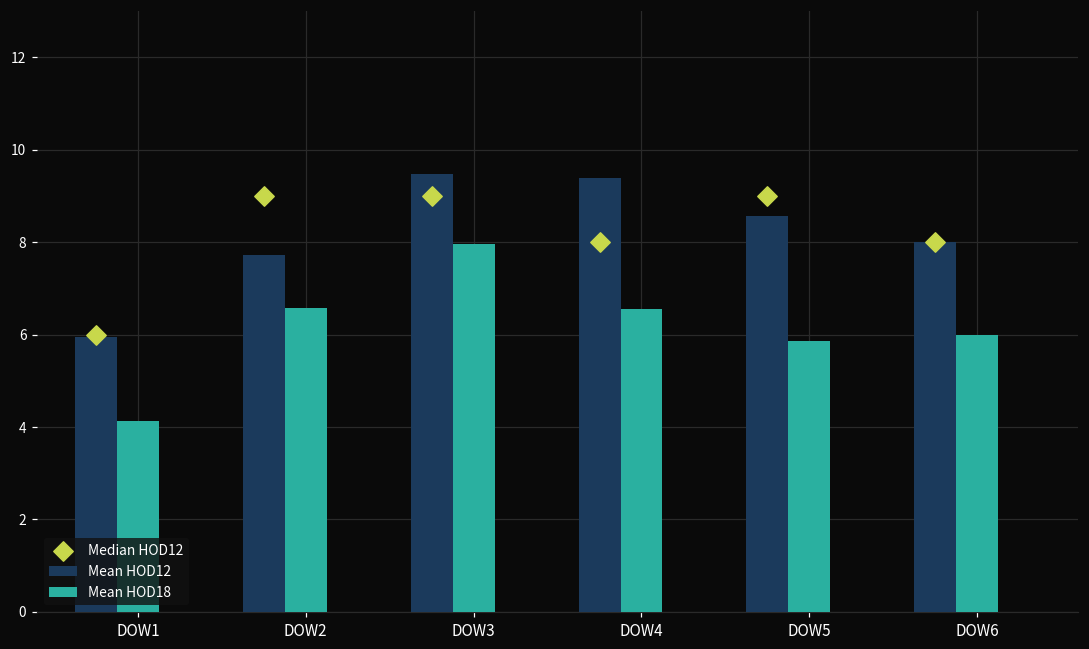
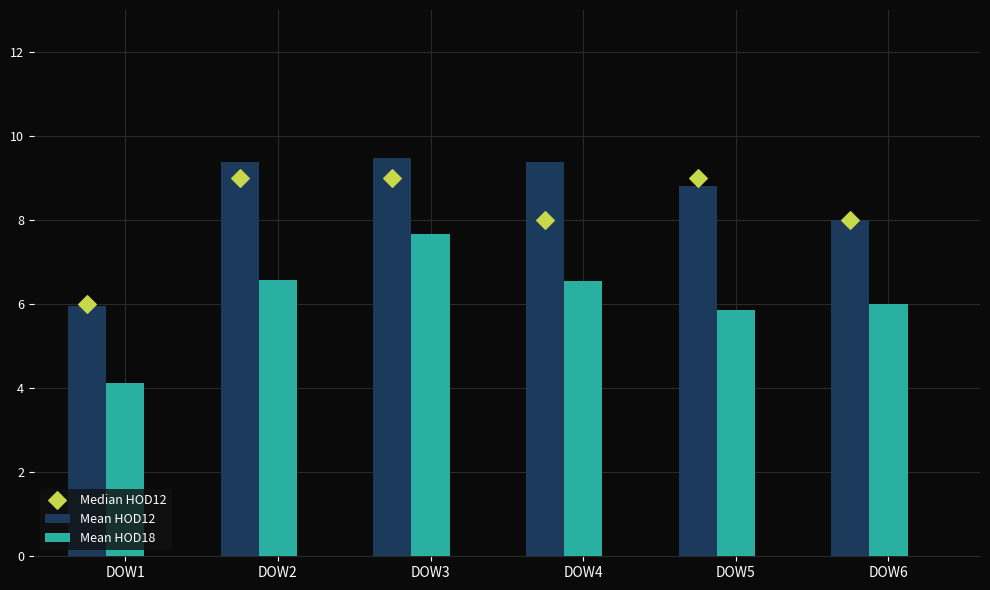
Mean HOD12, DOW2: 7.7 -> 9.4
Mean HOD18, DOW3: 8.0 -> 7.7
Mean HOD12, DOW5: 8.6 -> 8.8
